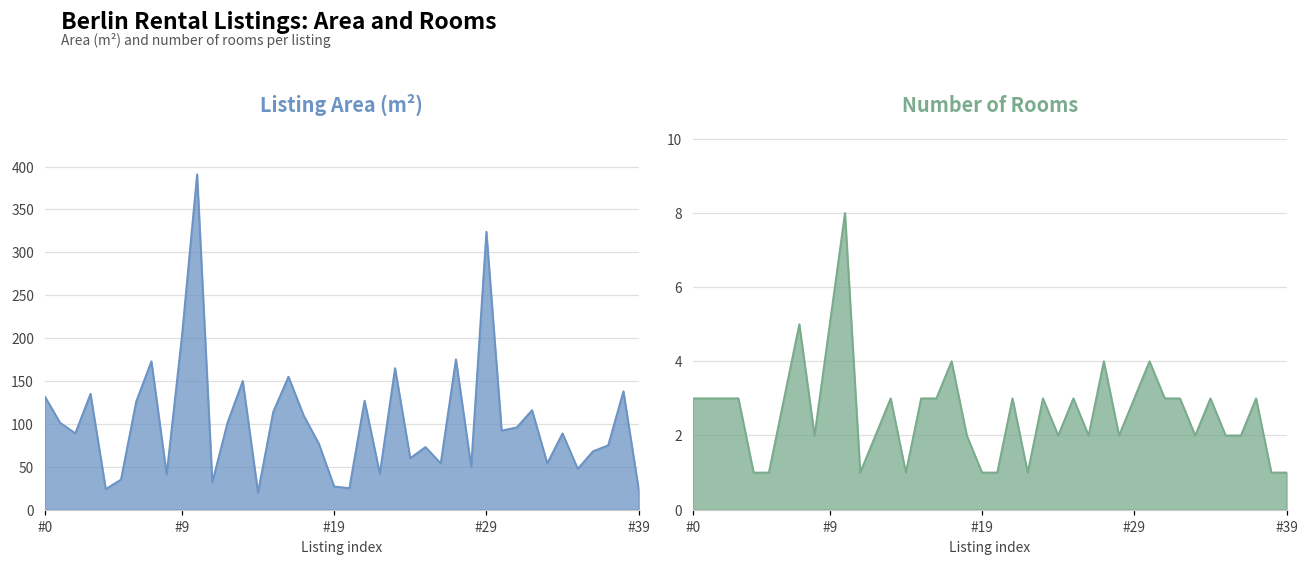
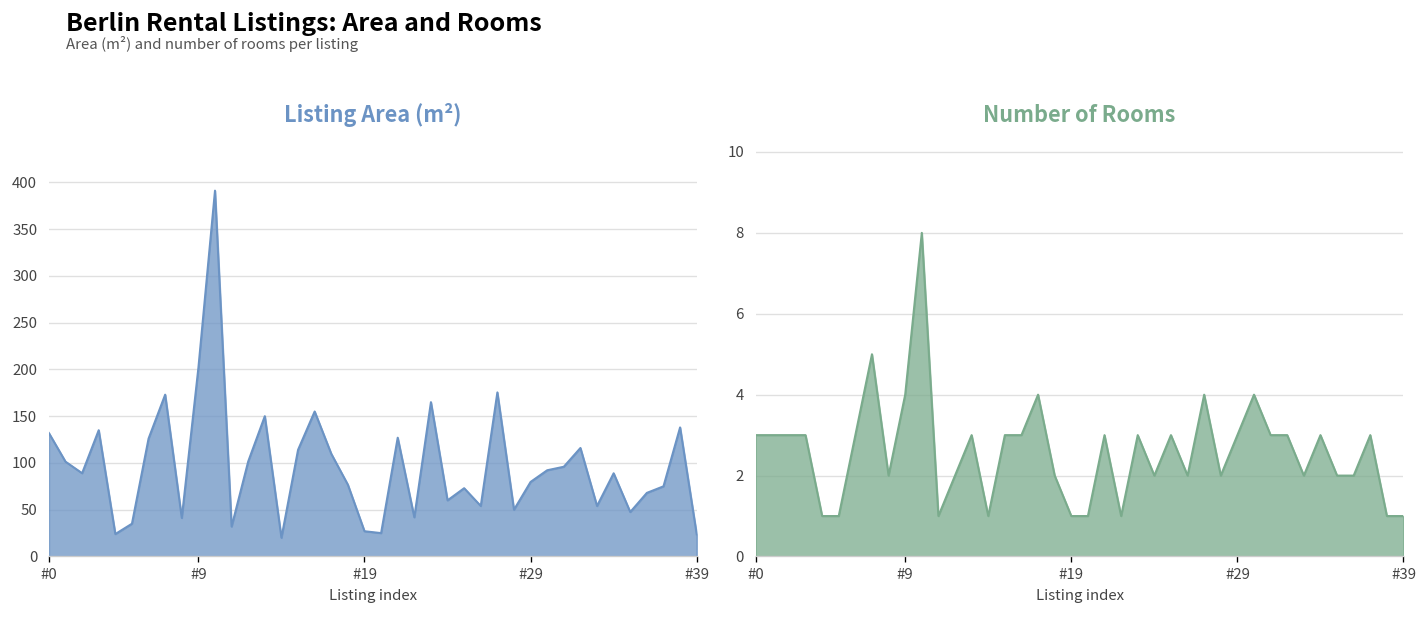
Listing Area (m²), #29: 320 -> 80
Number of Rooms, #9: 5 -> 4
